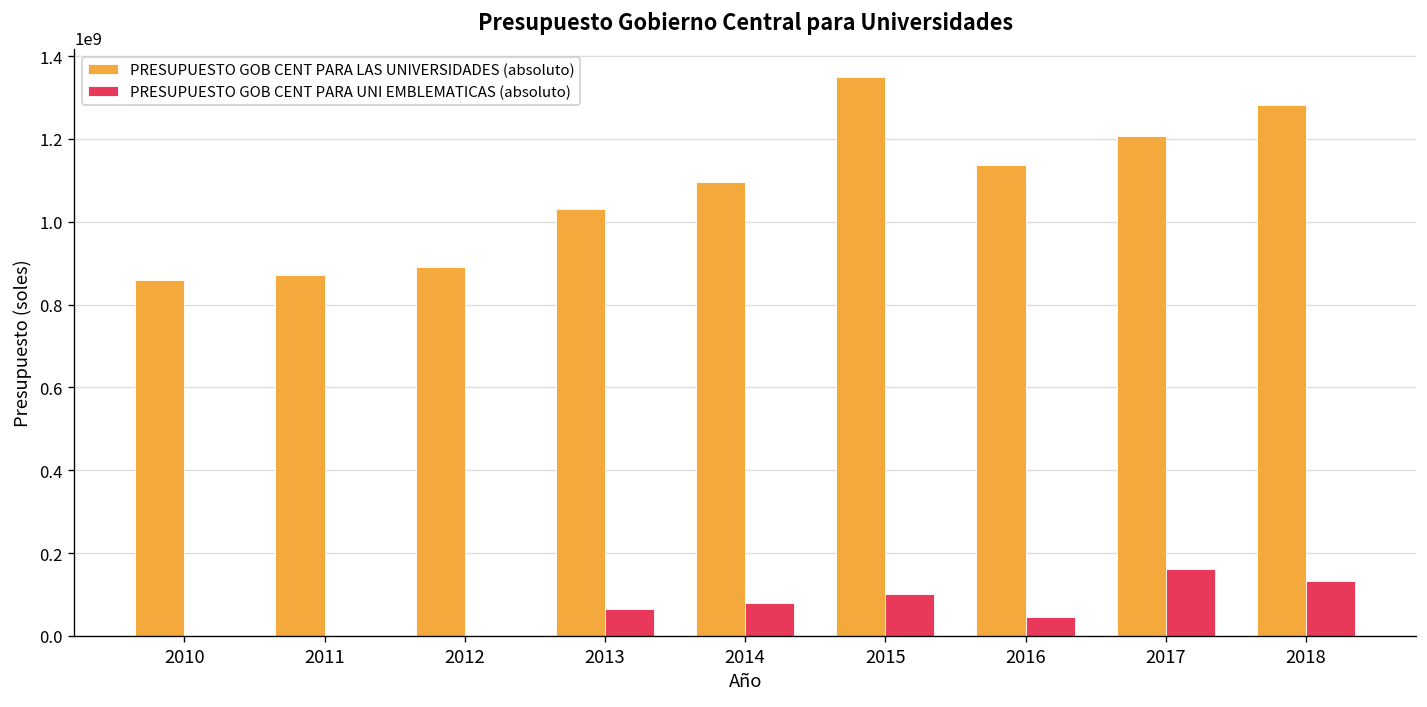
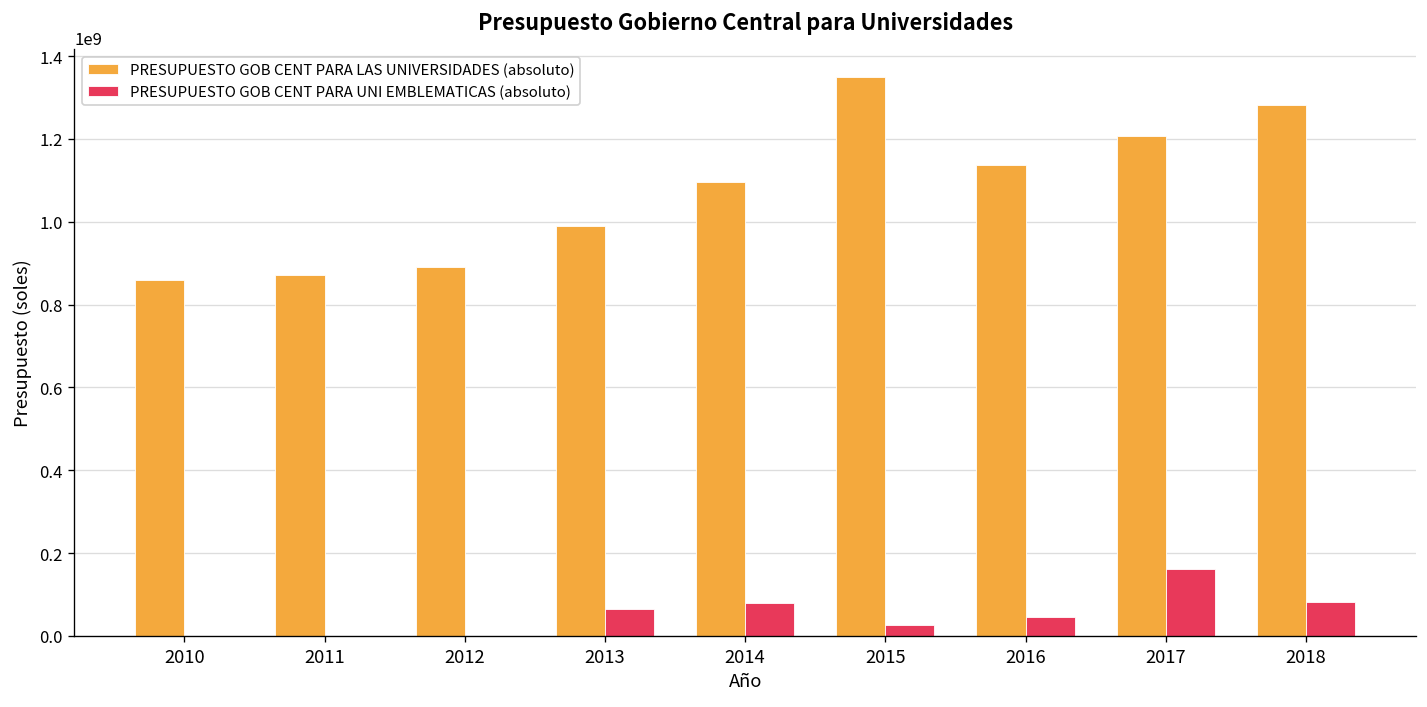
PRESUPUESTO GOB CENT PARA LAS UNIVERSIDADES (absoluto), 2013: 1030000000 -> 990000000
PRESUPUESTO GOB CENT PARA UNI EMBLEMATICAS (absoluto), 2015: 100000000 -> 30000000
PRESUPUESTO GOB CENT PARA UNI EMBLEMATICAS (absoluto), 2018: 130000000 -> 80000000
